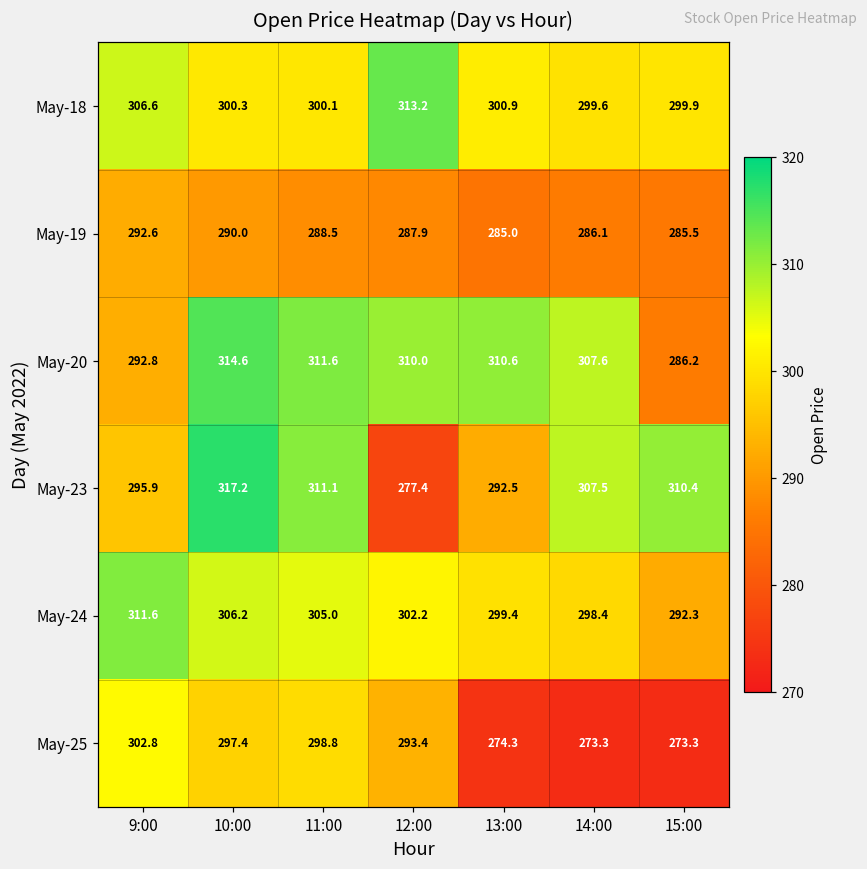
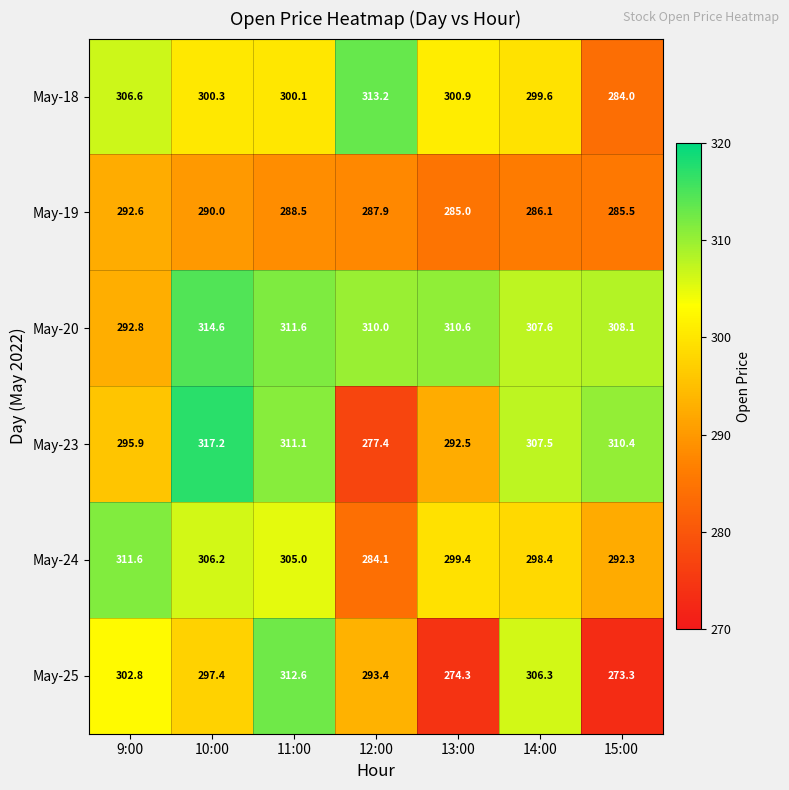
May-18, 15:00: 299.9 -> 284.0
May-20, 15:00: 286.2 -> 308.1
May-24, 12:00: 302.2 -> 284.1
May-25, 11:00: 298.8 -> 312.6
May-25, 14:00: 273.3 -> 306.3
